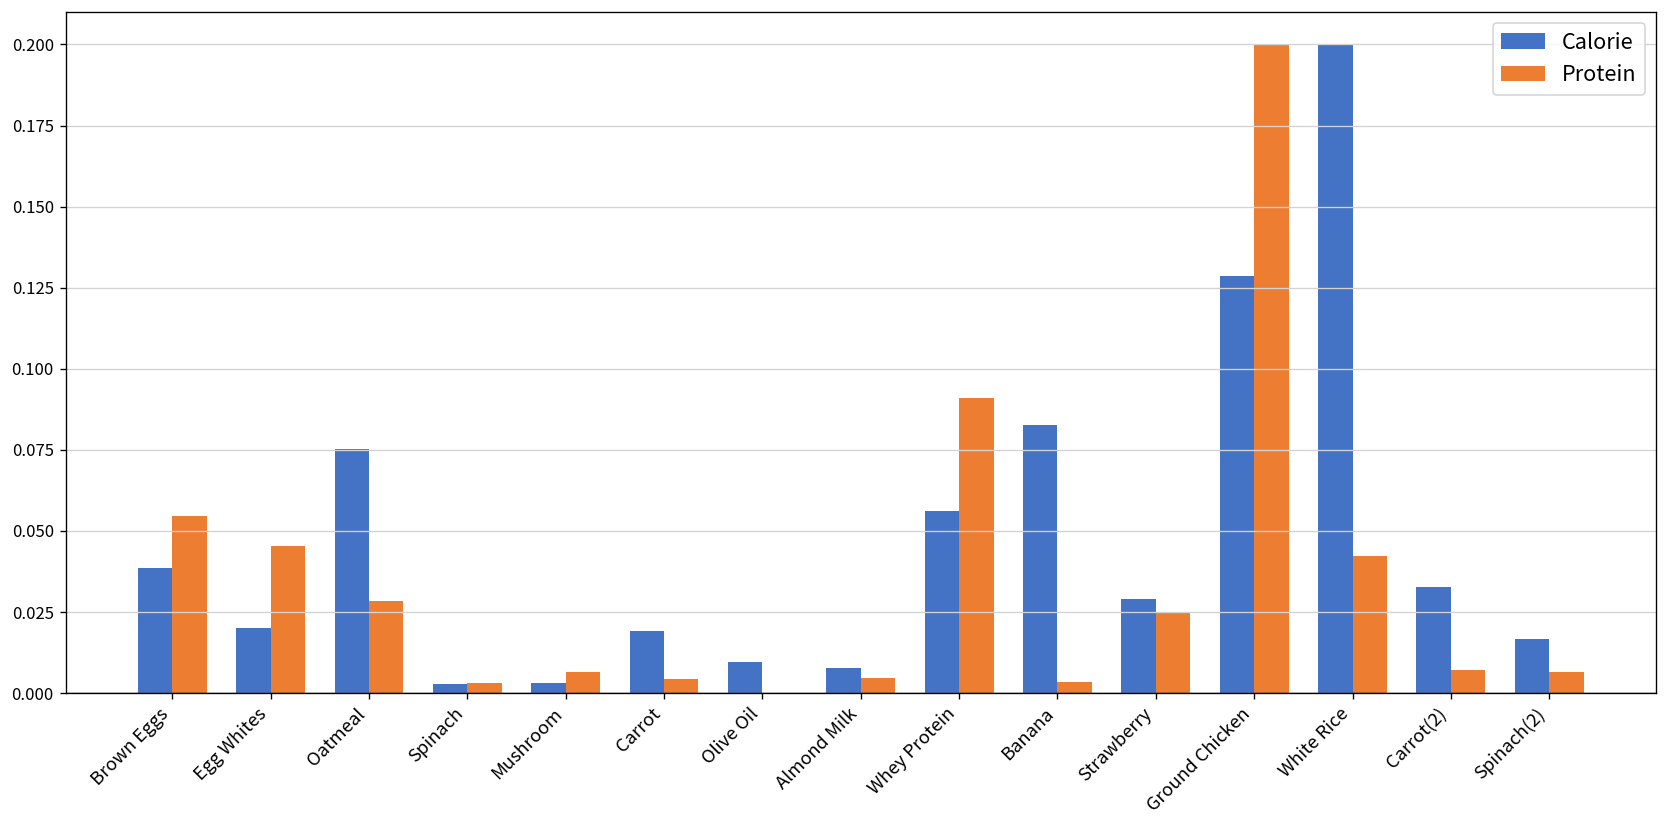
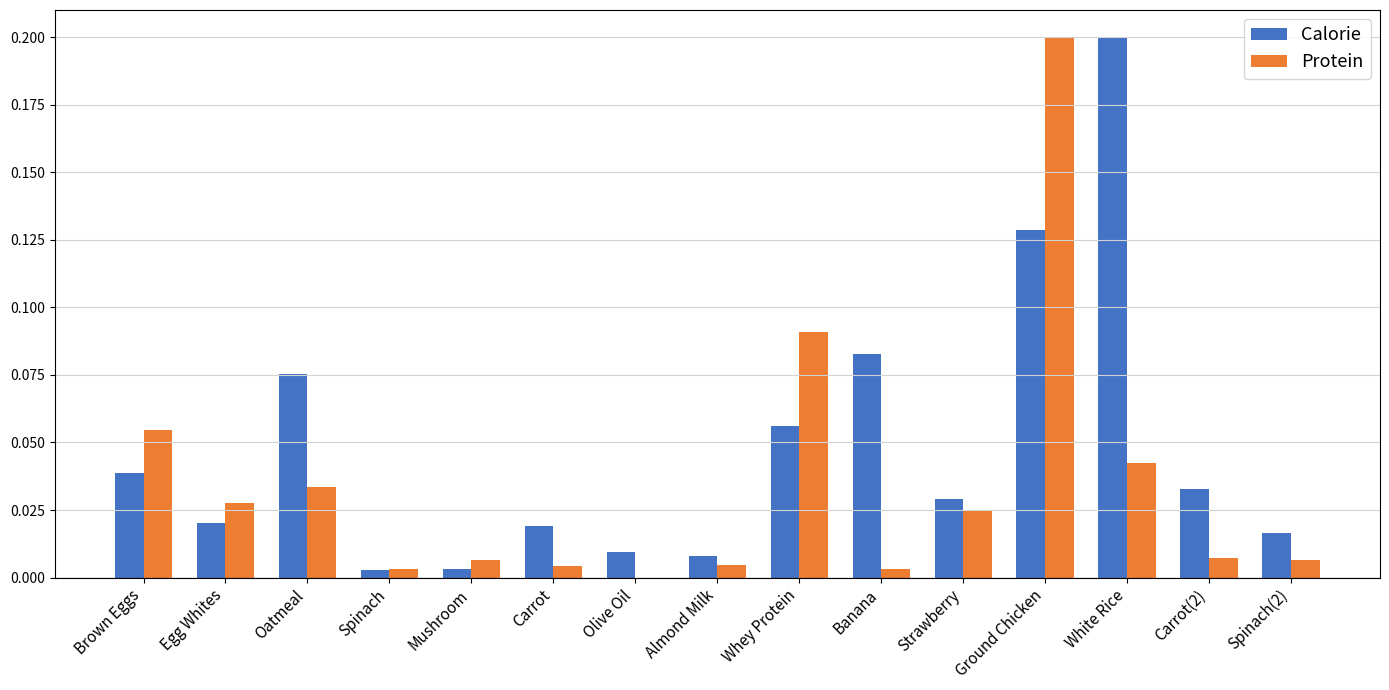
Protein, Egg Whites: 0.045 -> 0.028
Protein, Oatmeal: 0.028 -> 0.033
